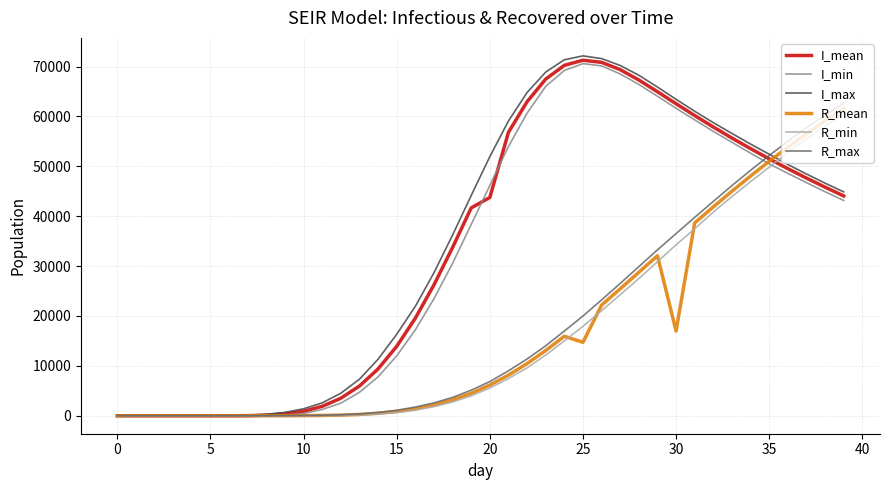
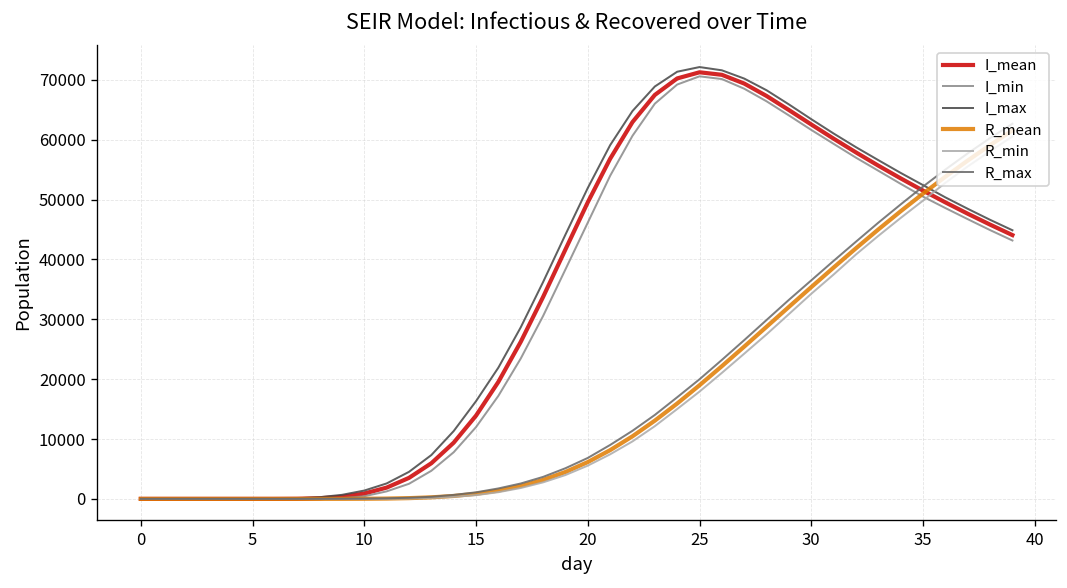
I_mean, 20: 44000 -> 50000
R_mean, 25: 15000 -> 19000
R_mean, 30: 17000 -> 35000
